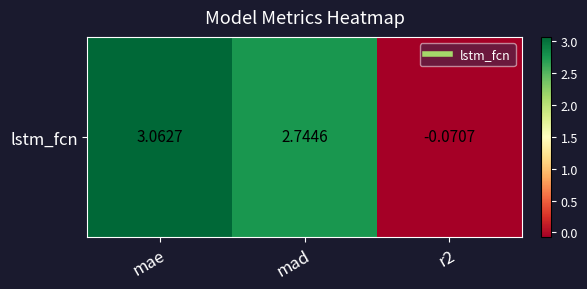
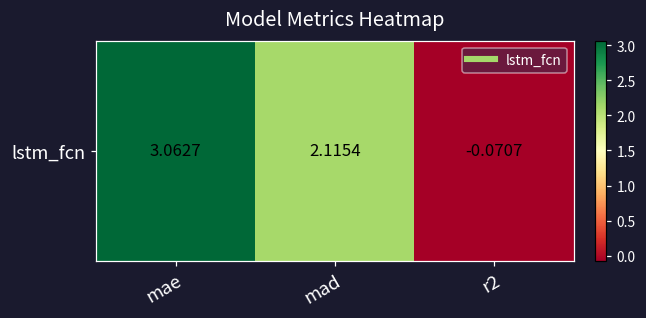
lstm_fcn, mad: 2.7446 -> 2.1154
